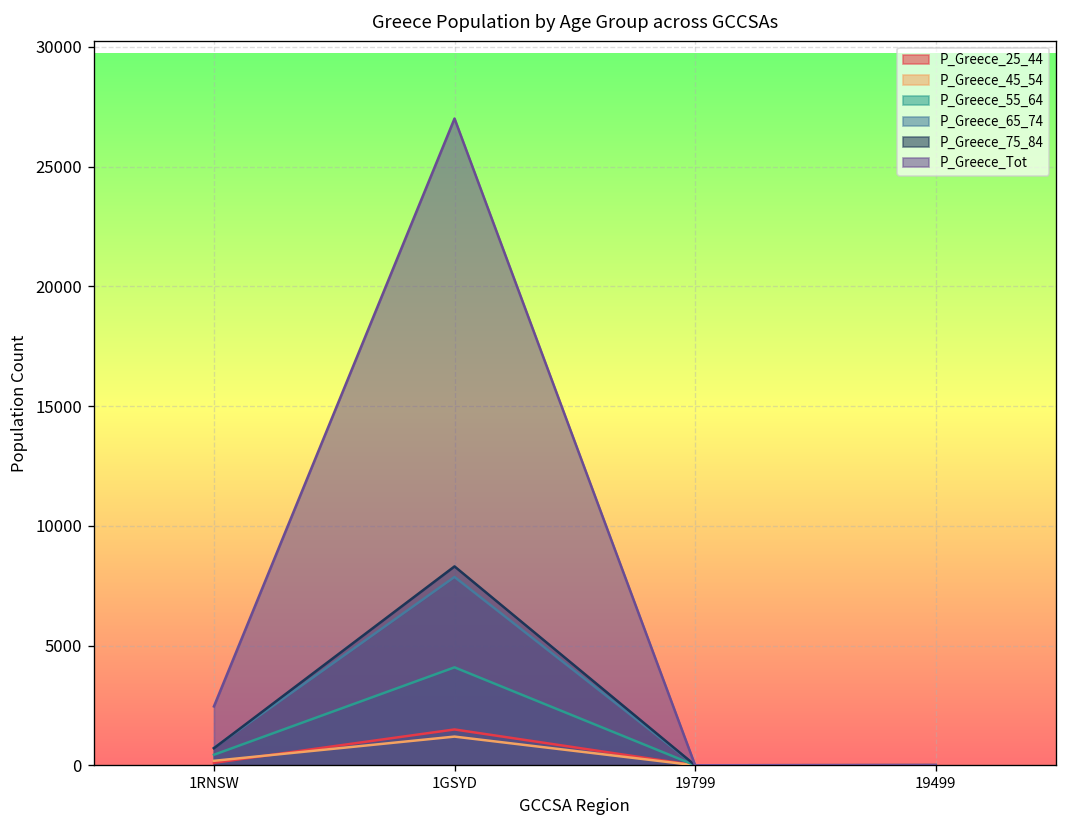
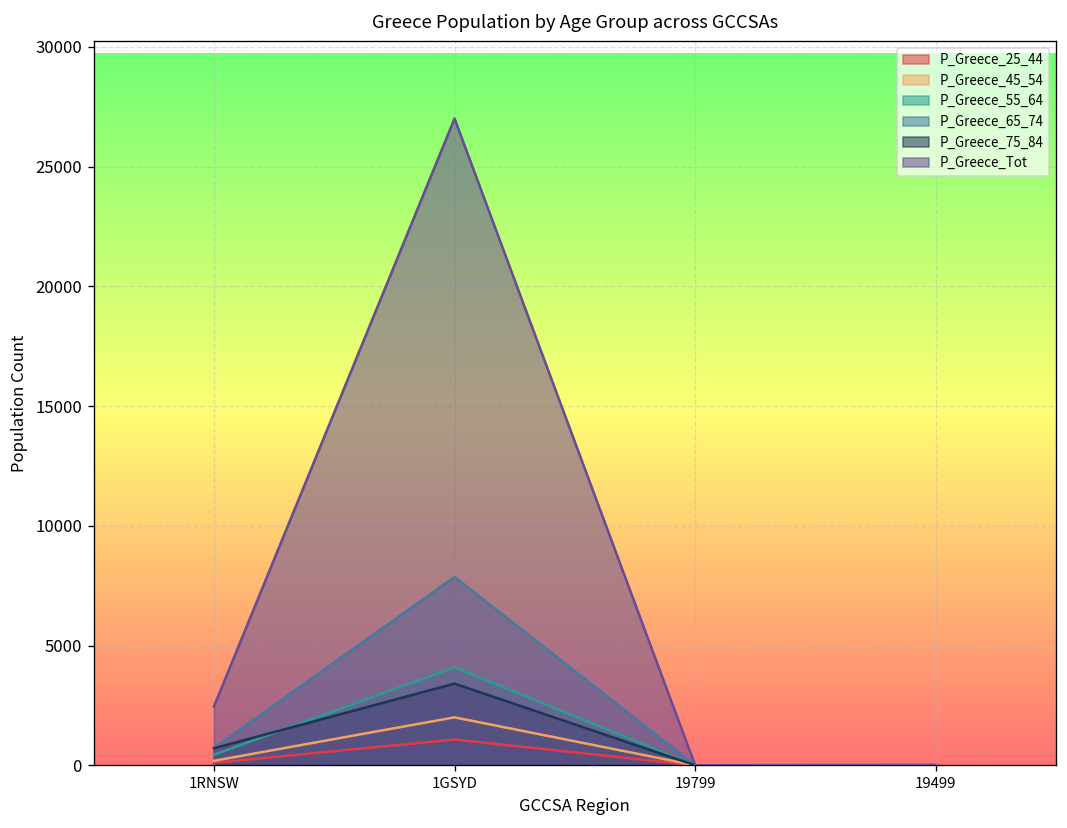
P_Greece_25_44, 1GSYD: 1500 -> 1100
P_Greece_45_54, 1GSYD: 1200 -> 2000
P_Greece_75_84, 1GSYD: 8300 -> 3400
